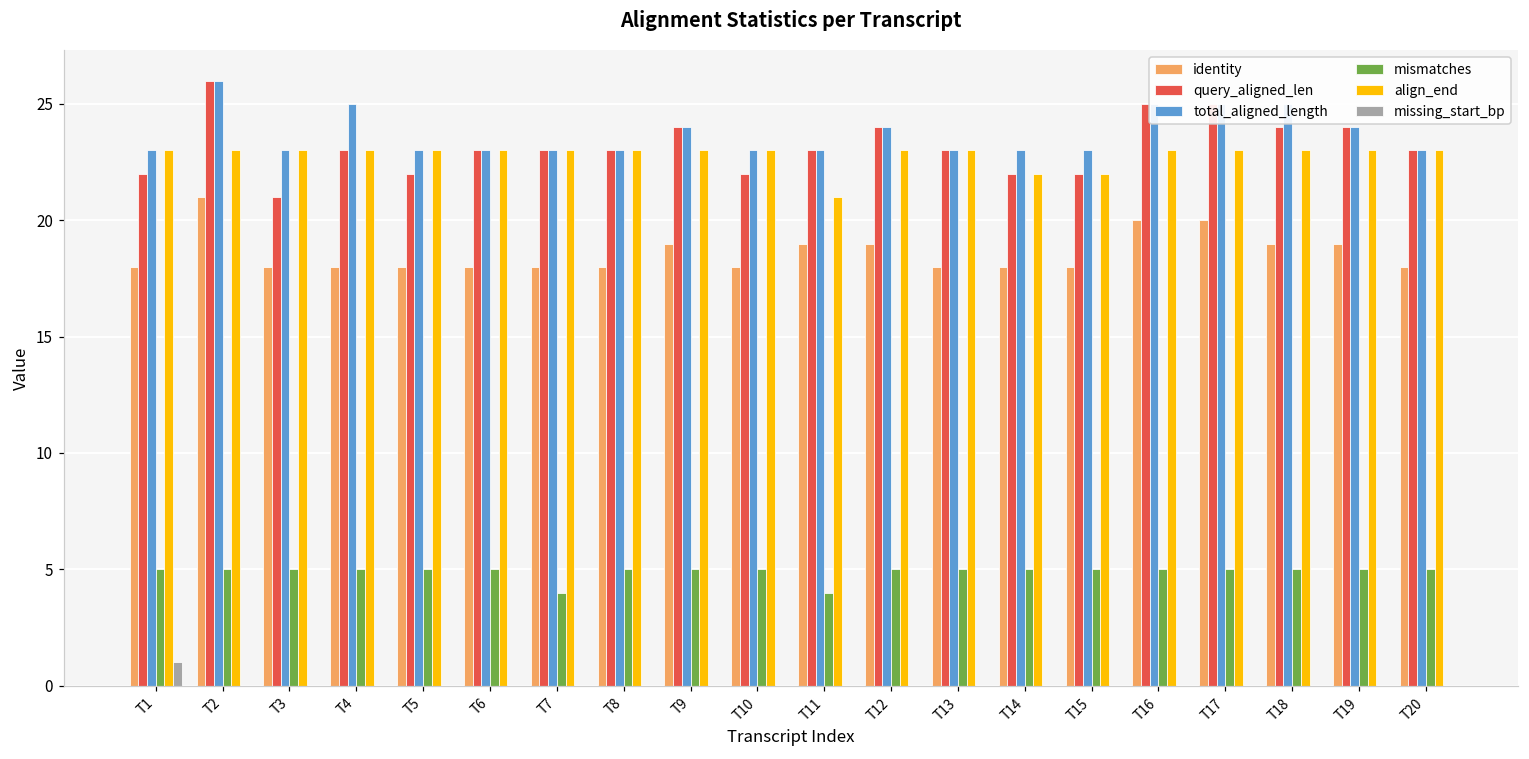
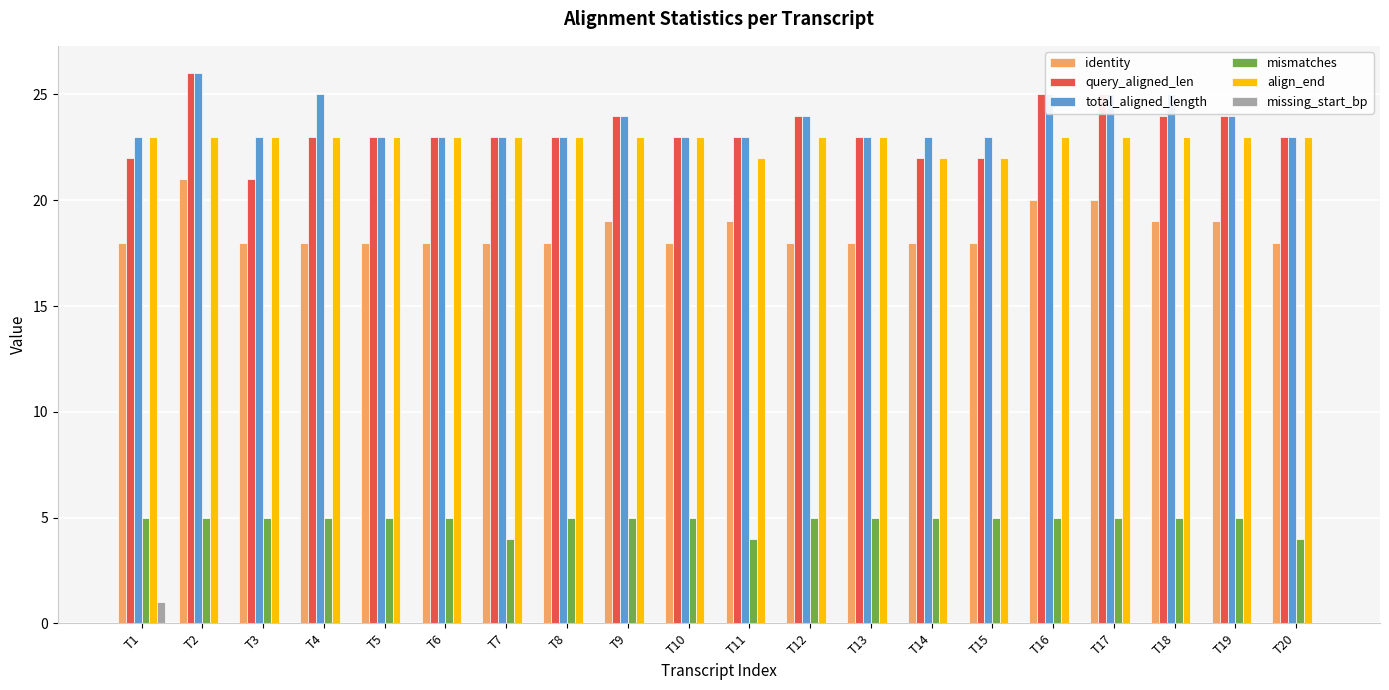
query_aligned_len, T5: 22 -> 23
query_aligned_len, T10: 22 -> 23
align_end, T11: 21 -> 22
identity, T12: 19 -> 18
mismatches, T20: 5 -> 4
